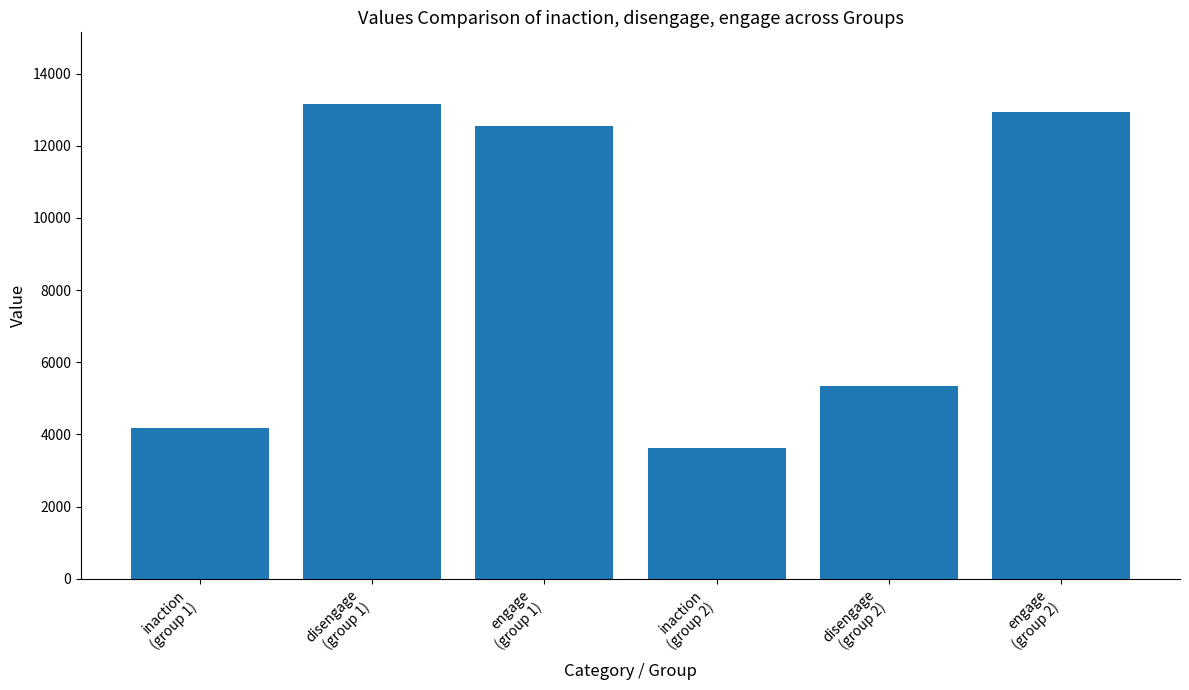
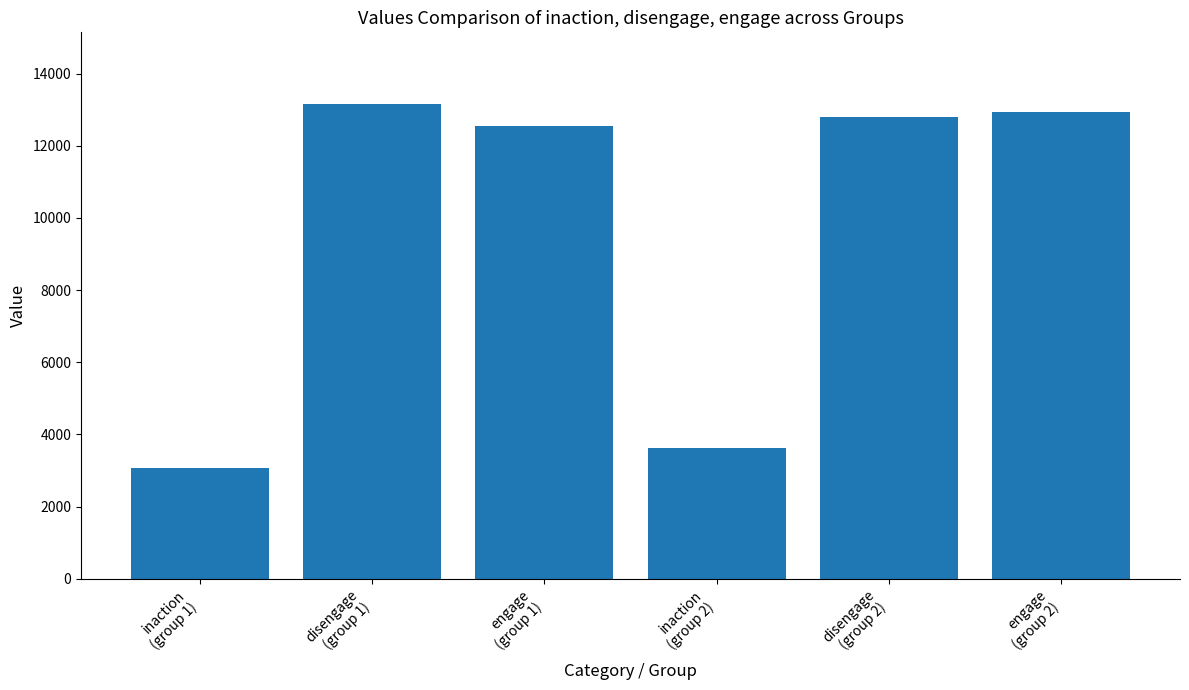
inaction (group 1): 4200 -> 3100
disengage (group 2): 5300 -> 12800
